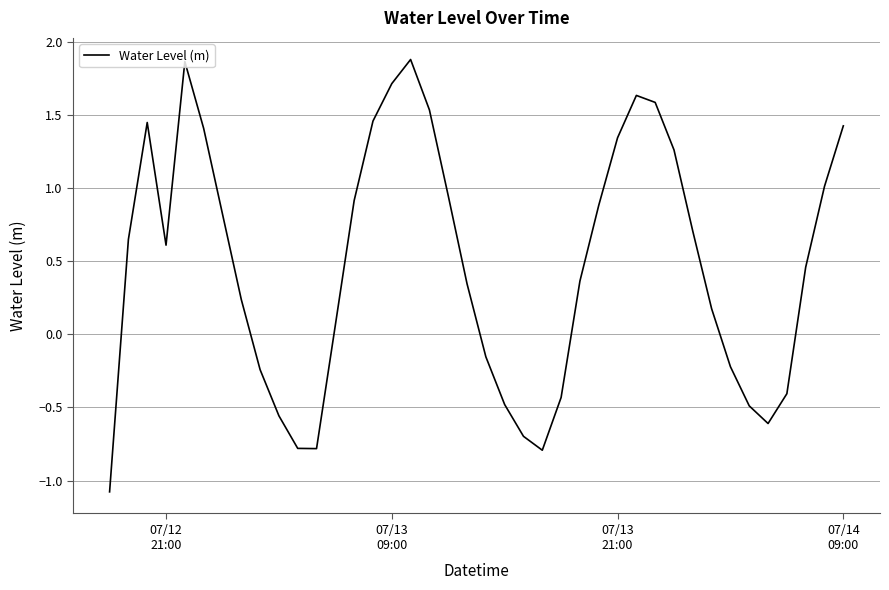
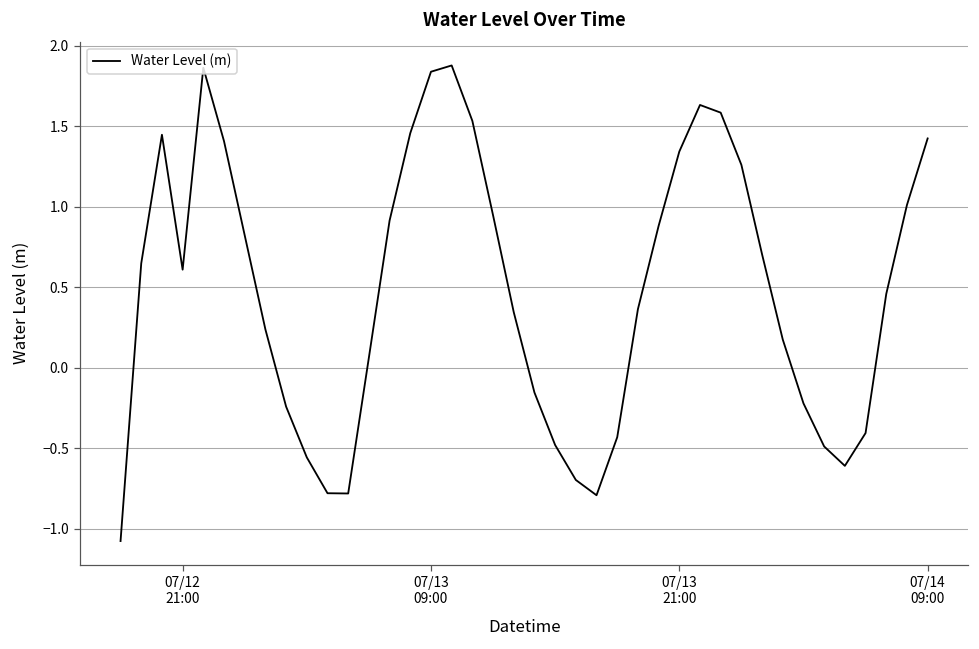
07/13 09:00: 1.71 -> 1.84
